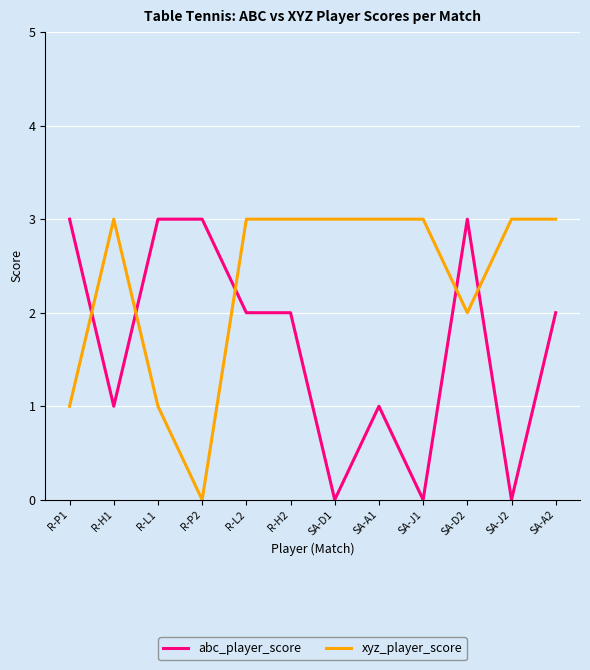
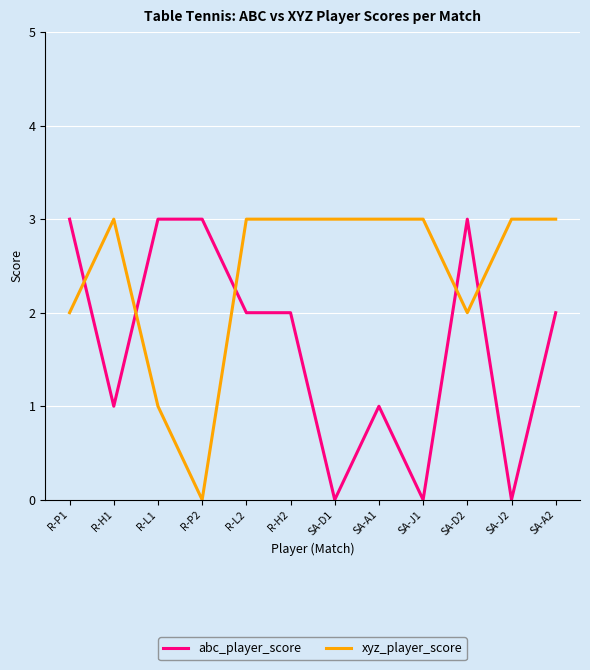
xyz_player_score, R-P1: 1 -> 2
